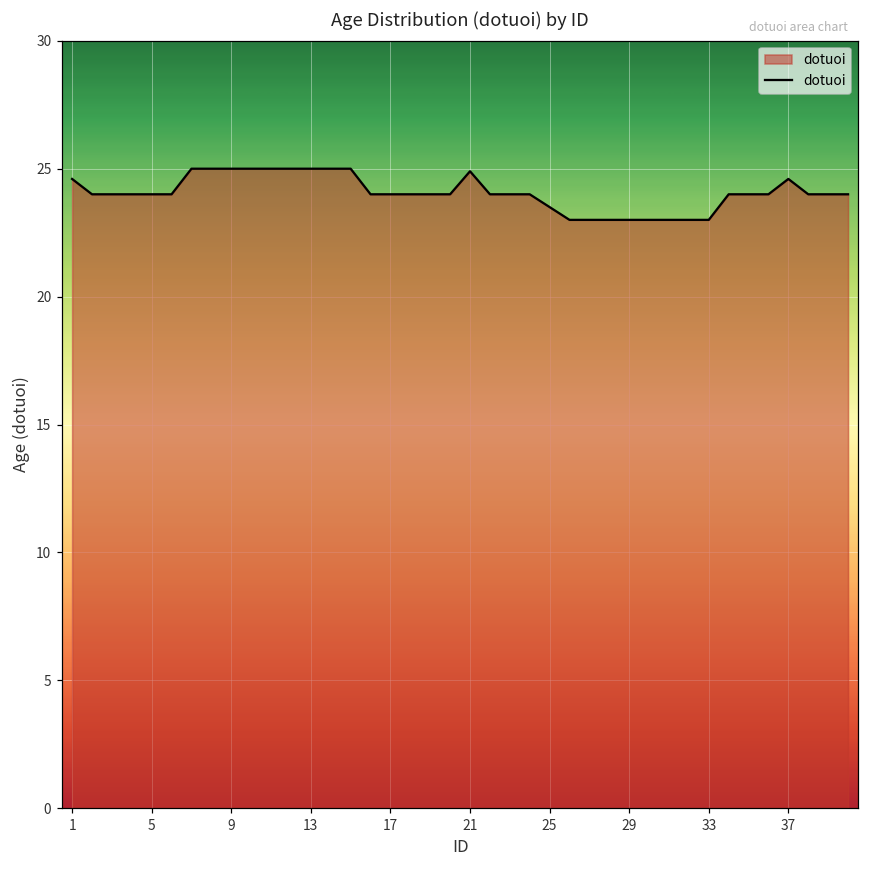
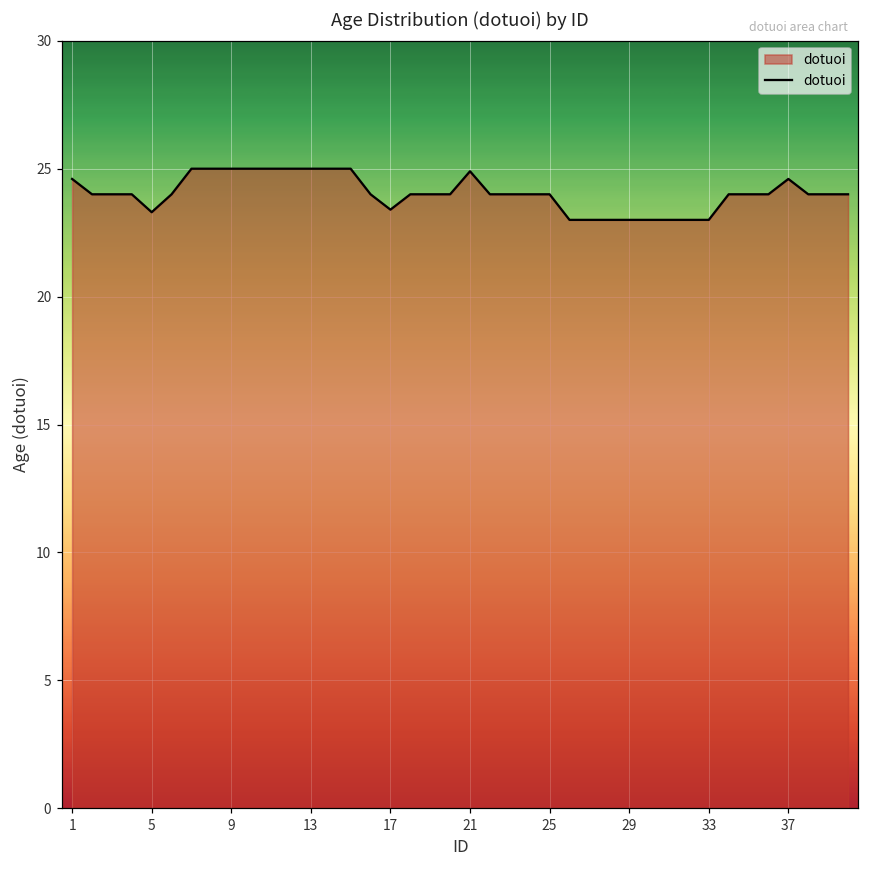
5: 24.0 -> 23.3
17: 24.0 -> 23.4
25: 23.5 -> 24.0
